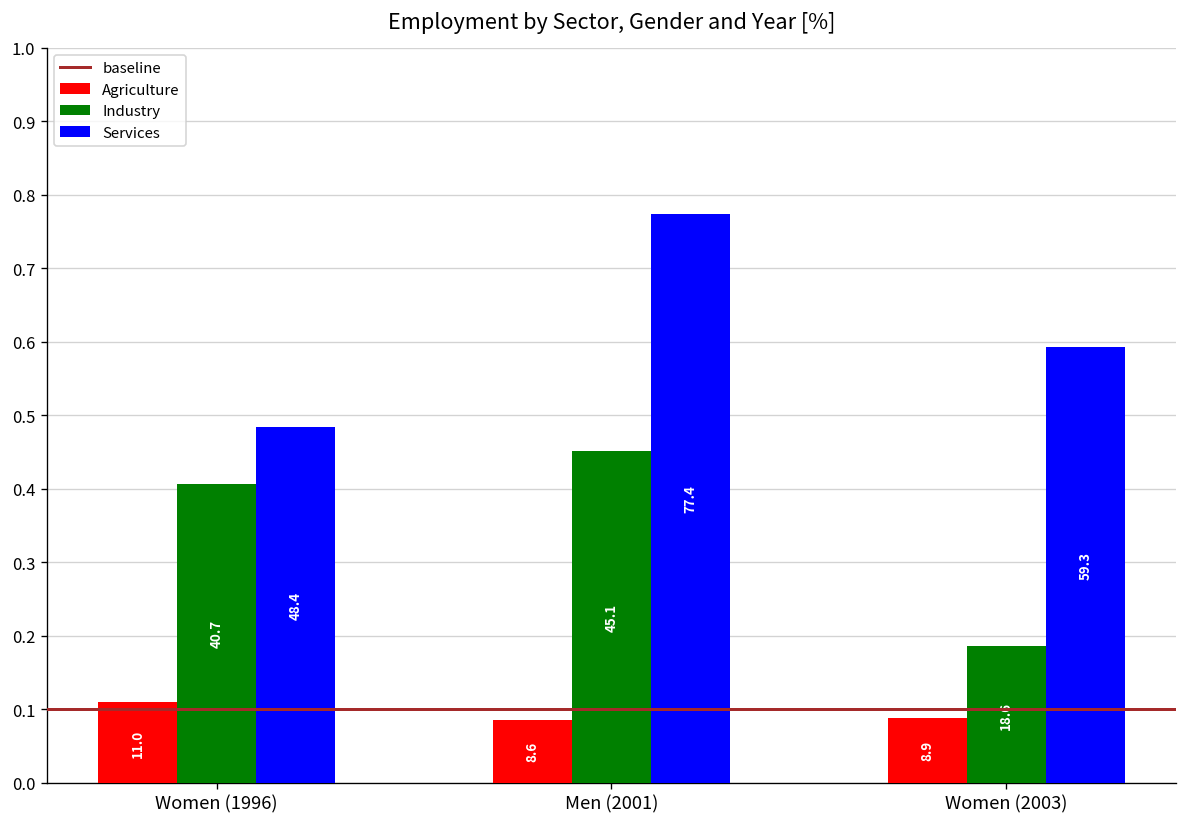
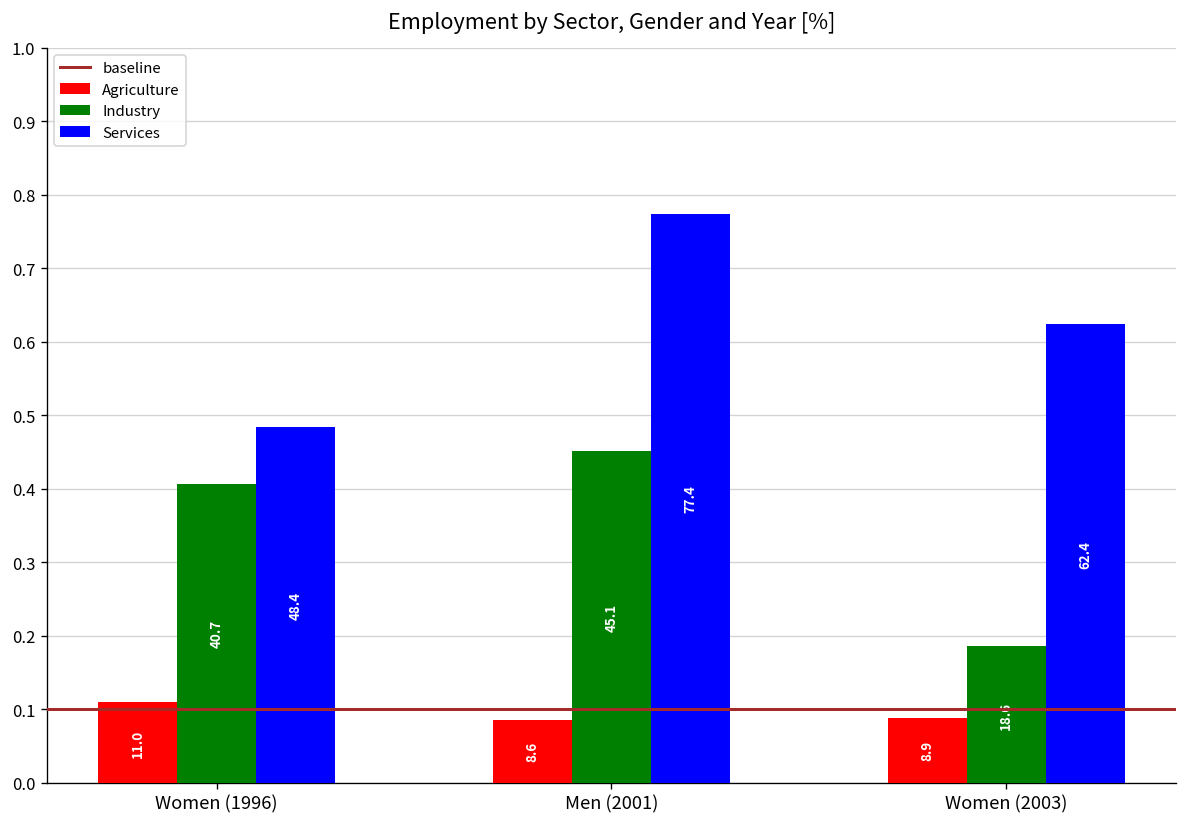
Services, Women (2003): 59.3 -> 62.4
